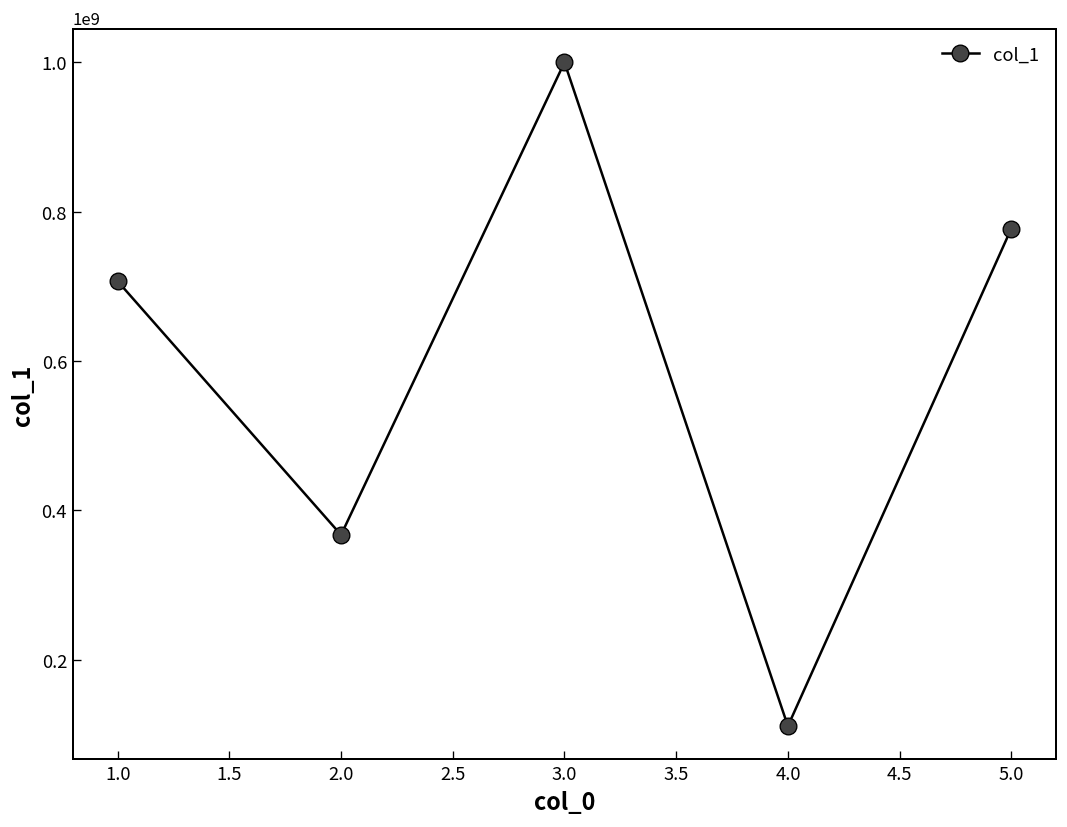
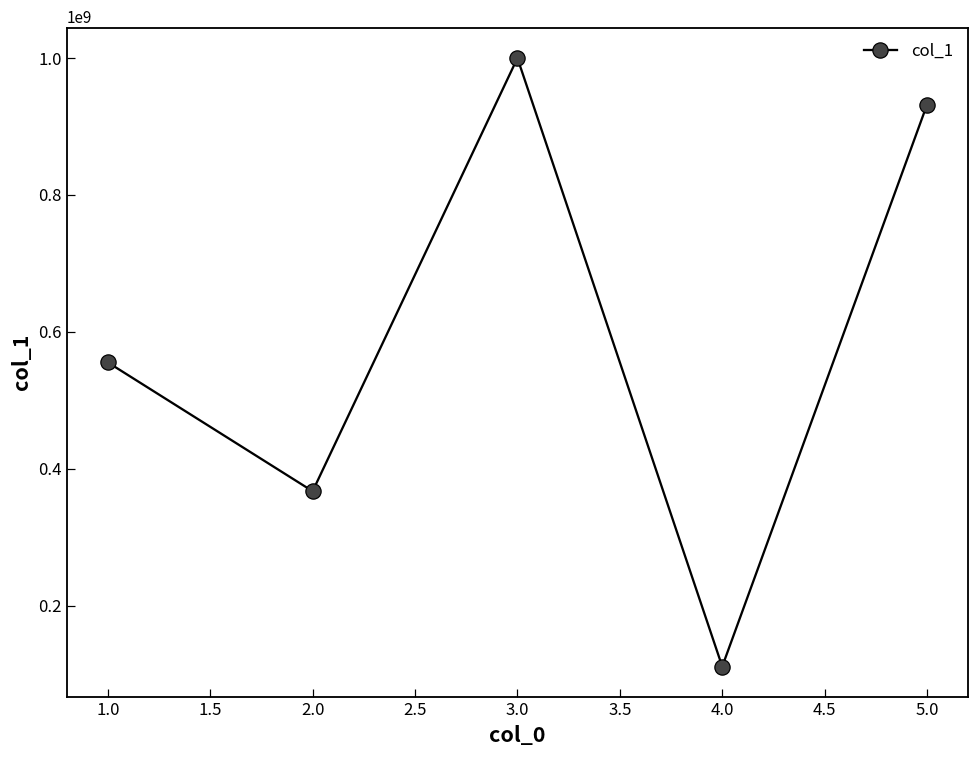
1.0: 710000000 -> 560000000
5.0: 780000000 -> 930000000
